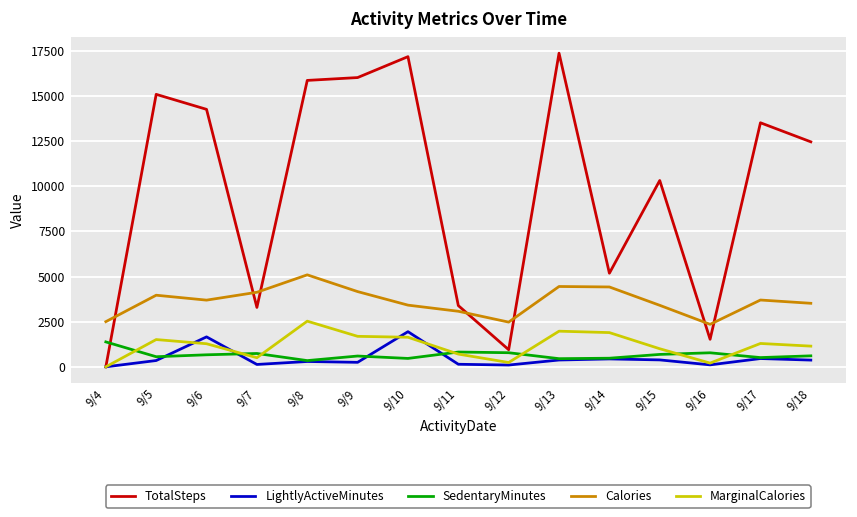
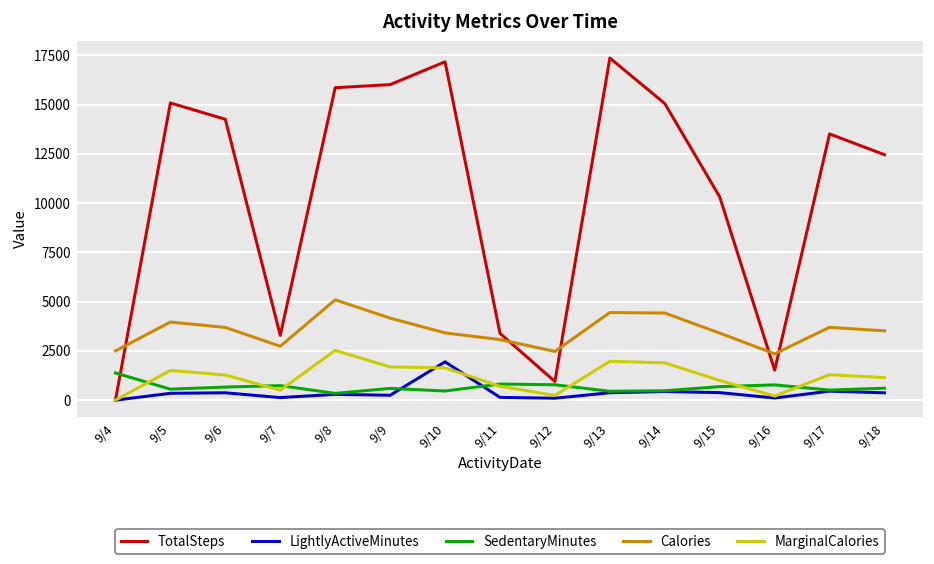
LightlyActiveMinutes, 9/6: 1700 -> 400
Calories, 9/7: 4100 -> 2700
TotalSteps, 9/14: 5200 -> 15100
